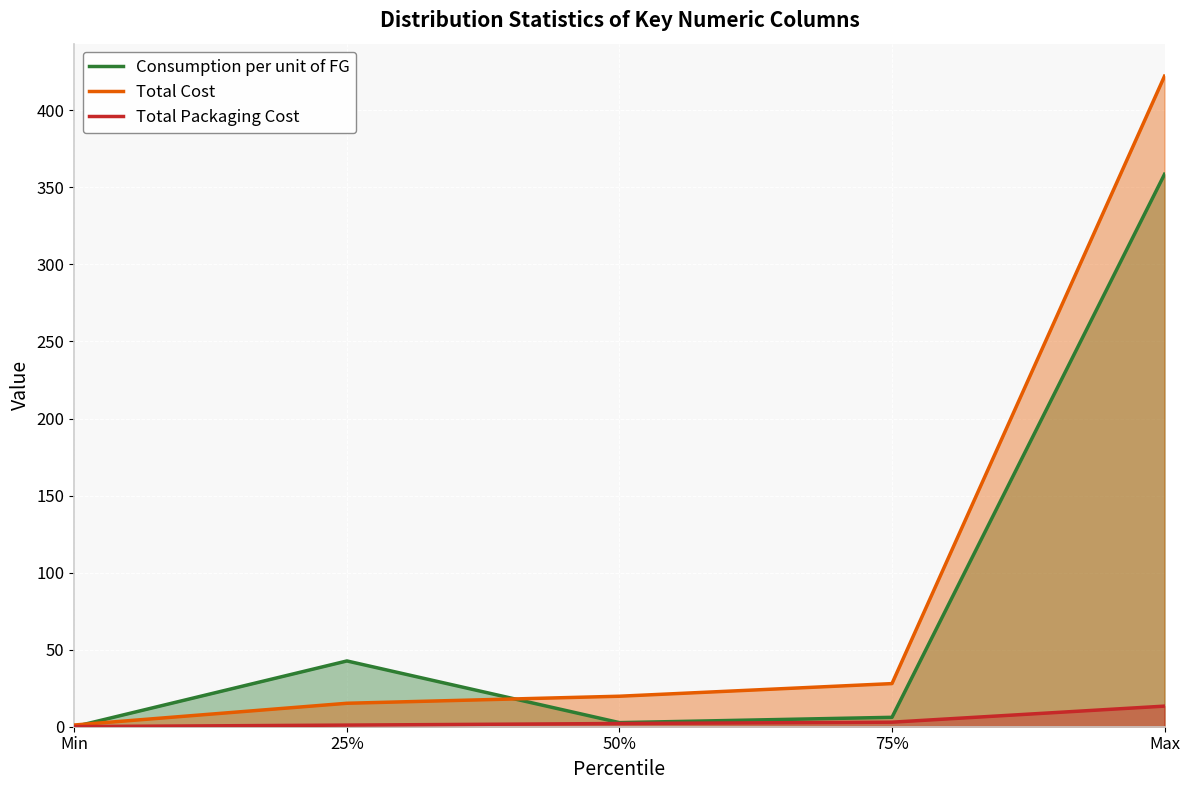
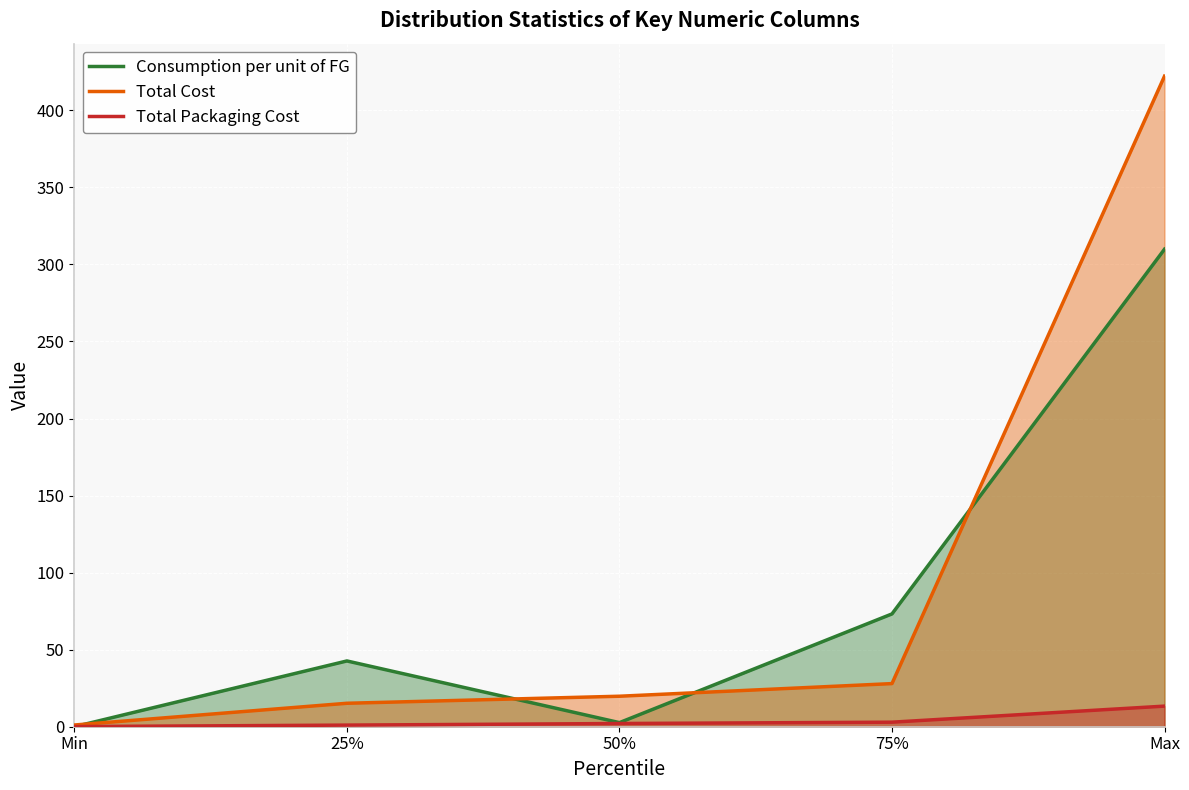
Consumption per unit of FG, 75%: 6 -> 73
Consumption per unit of FG, Max: 359 -> 310
